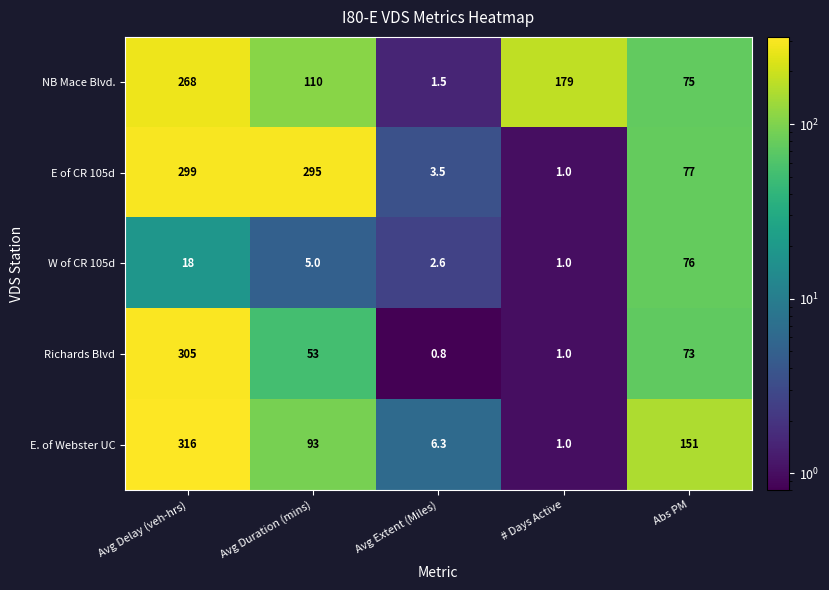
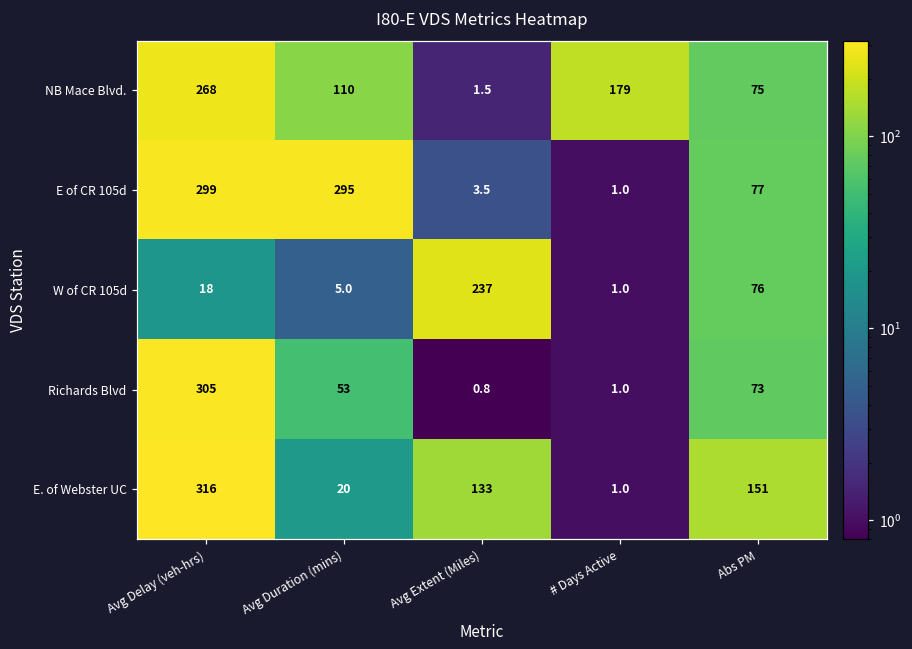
W of CR 105d, Avg Extent (Miles): 2.6 -> 237
E. of Webster UC, Avg Duration (mins): 93 -> 20
E. of Webster UC, Avg Extent (Miles): 6.3 -> 133
